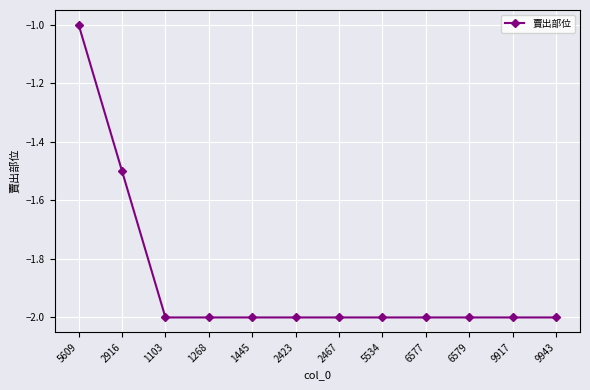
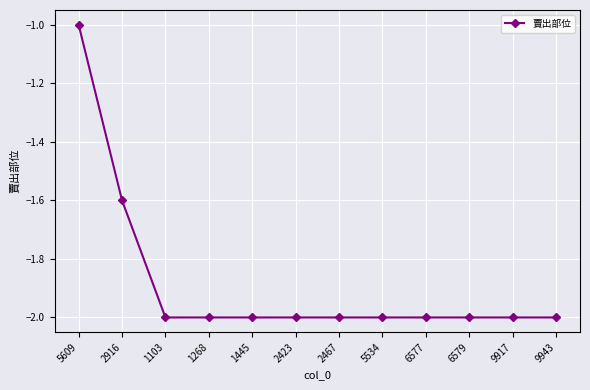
2916: -1.5 -> -1.6
